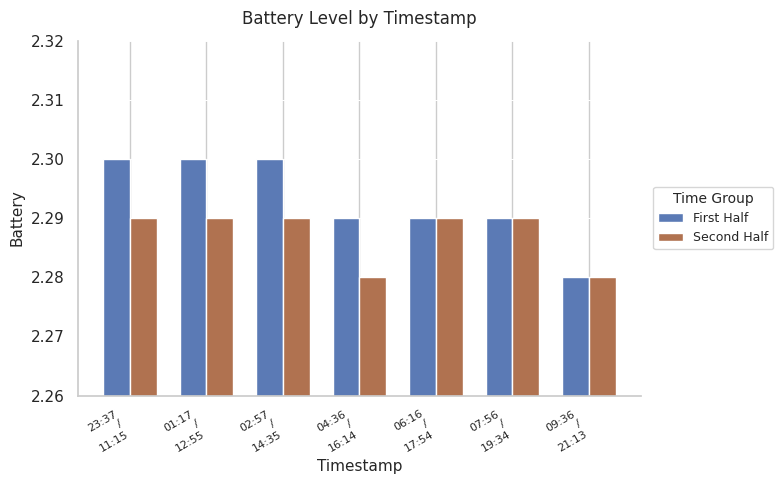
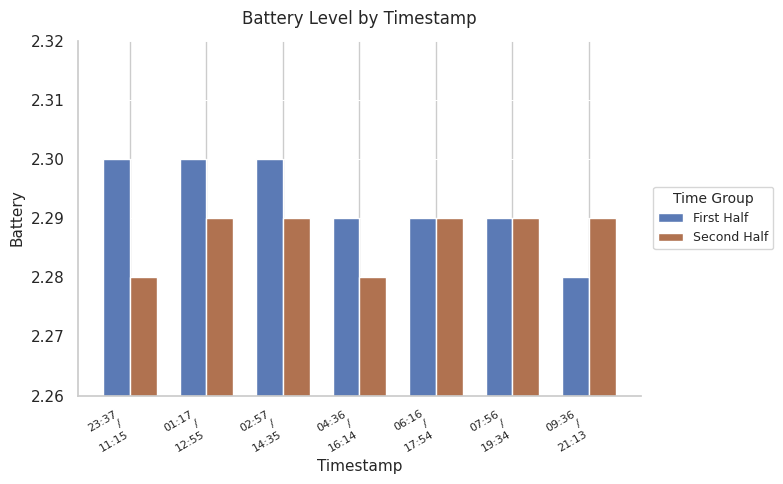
Second Half, 23:37 / 11:15: 2.29 -> 2.28
Second Half, 09:36 / 21:13: 2.28 -> 2.29
